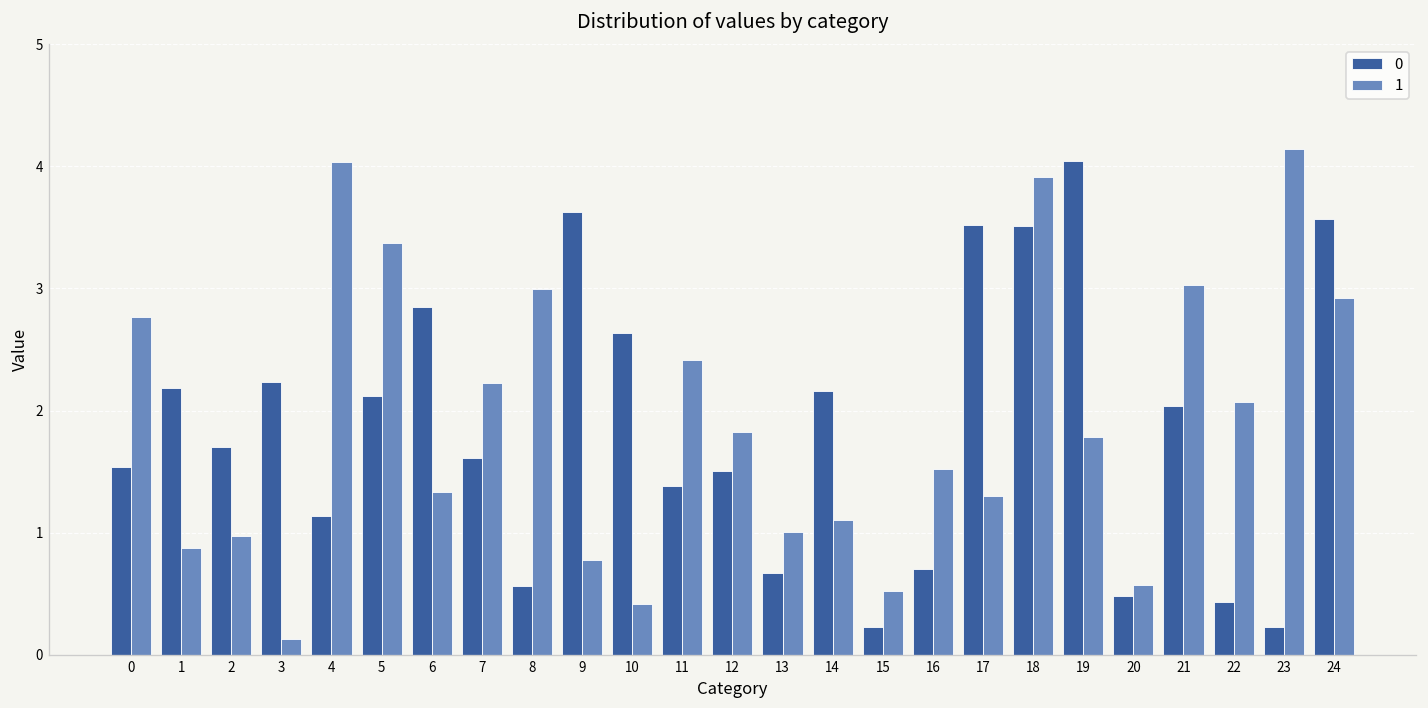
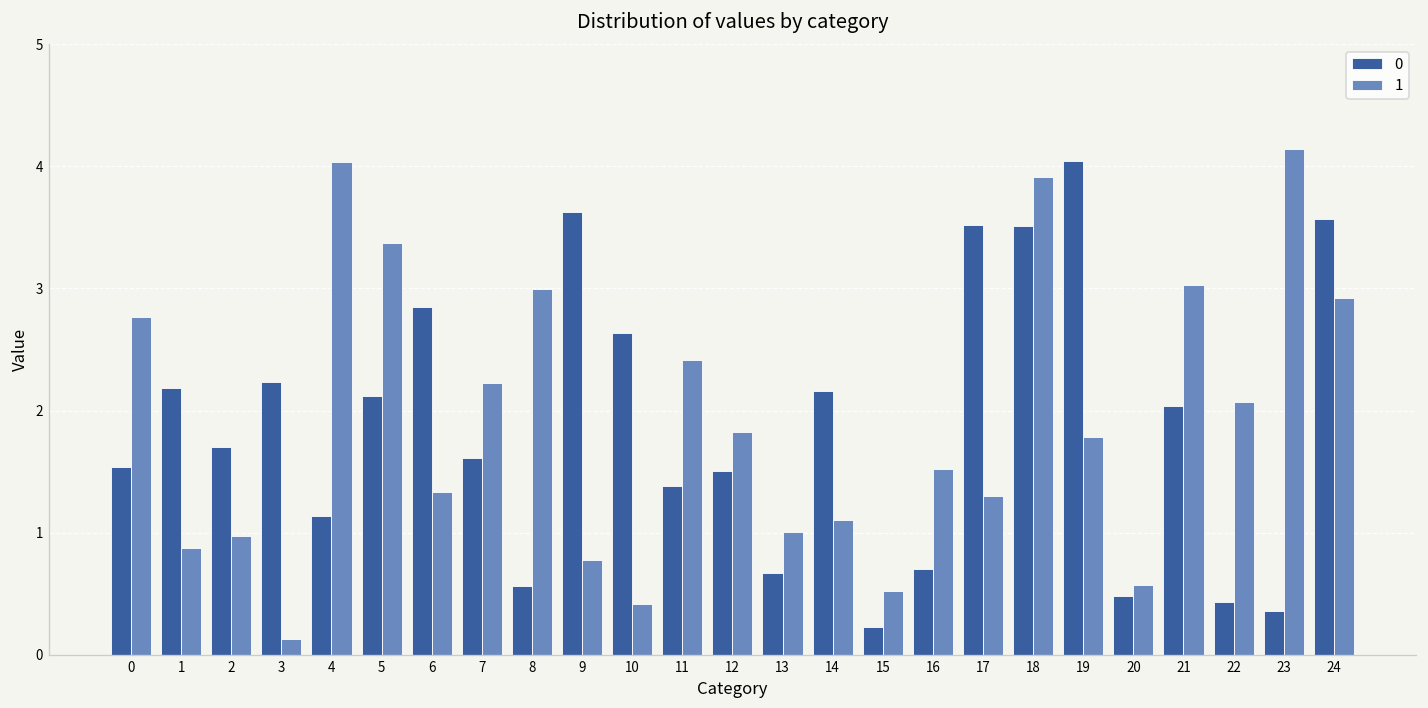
0, 23: 0.23 -> 0.36
